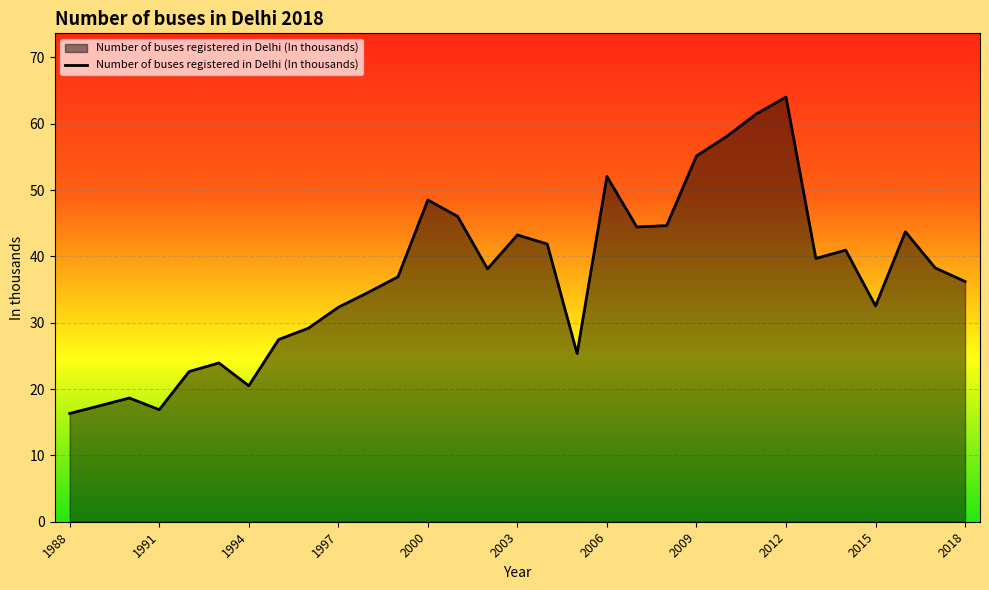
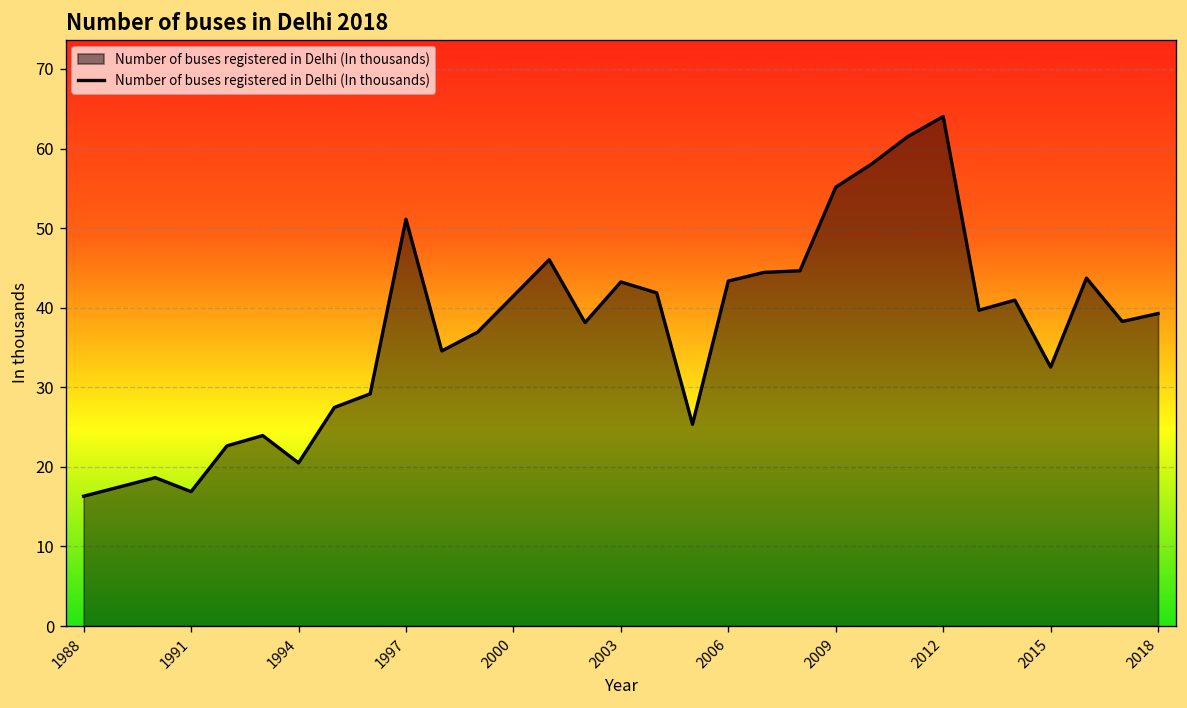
1997: 32 -> 51
2000: 49 -> 41
2006: 52 -> 43
2018: 36 -> 39
